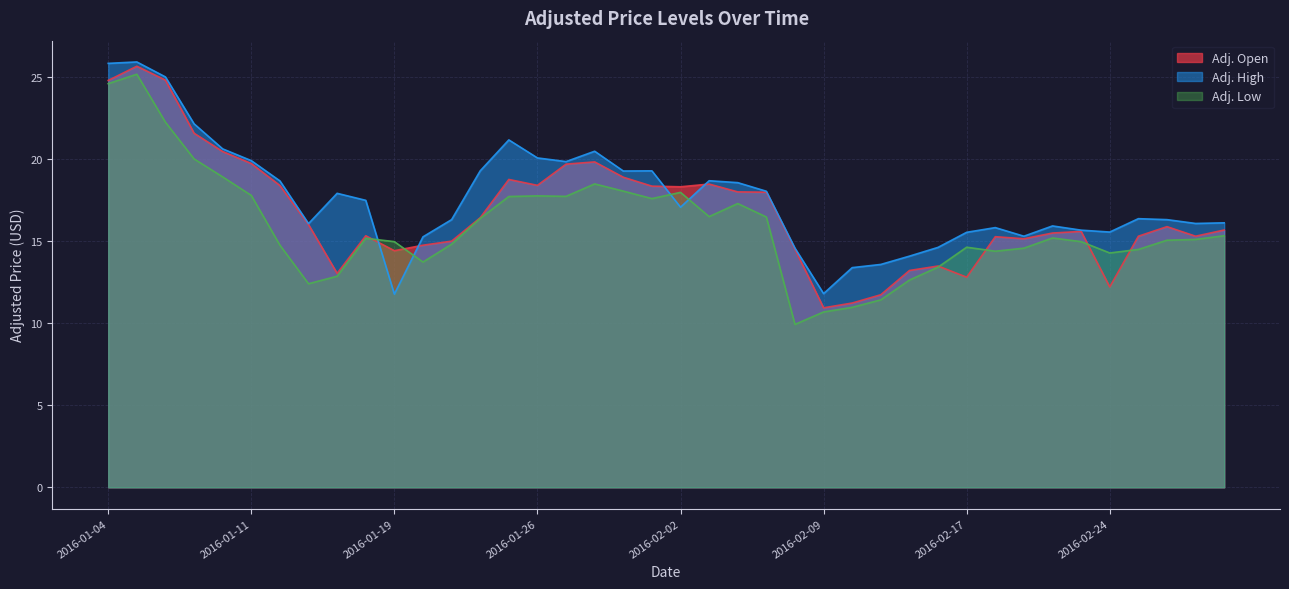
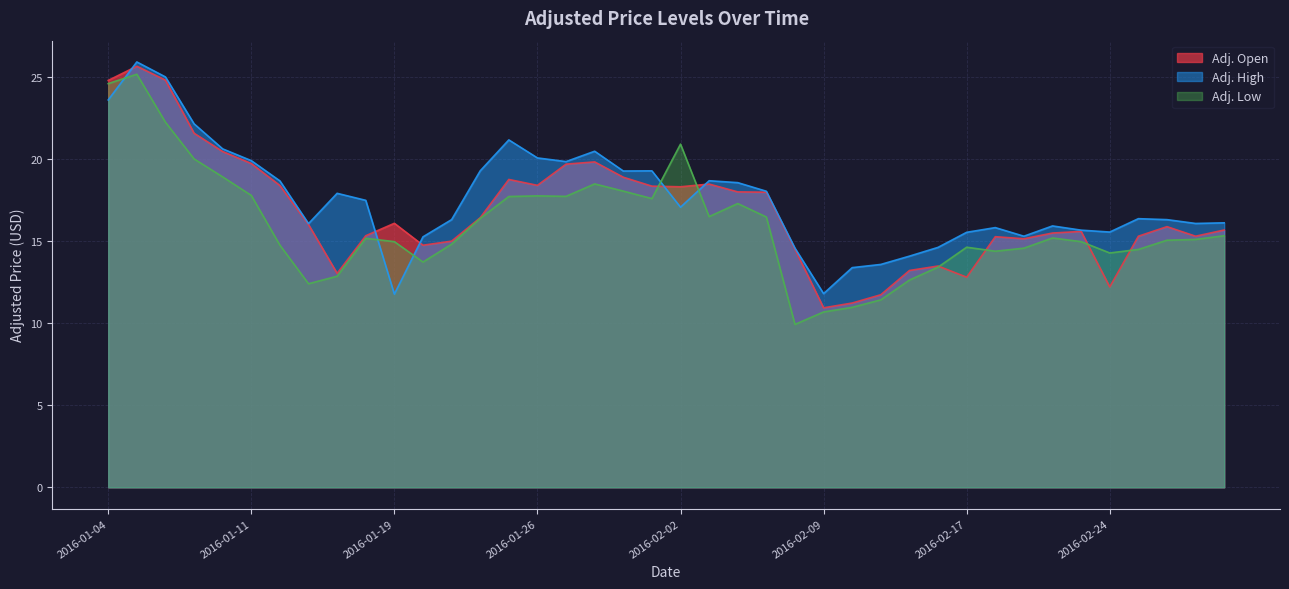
Adj. High, 2016-01-04: 25.8 -> 23.6
Adj. Open, 2016-01-19: 14.4 -> 16.1
Adj. Low, 2016-02-02: 18.0 -> 20.9
